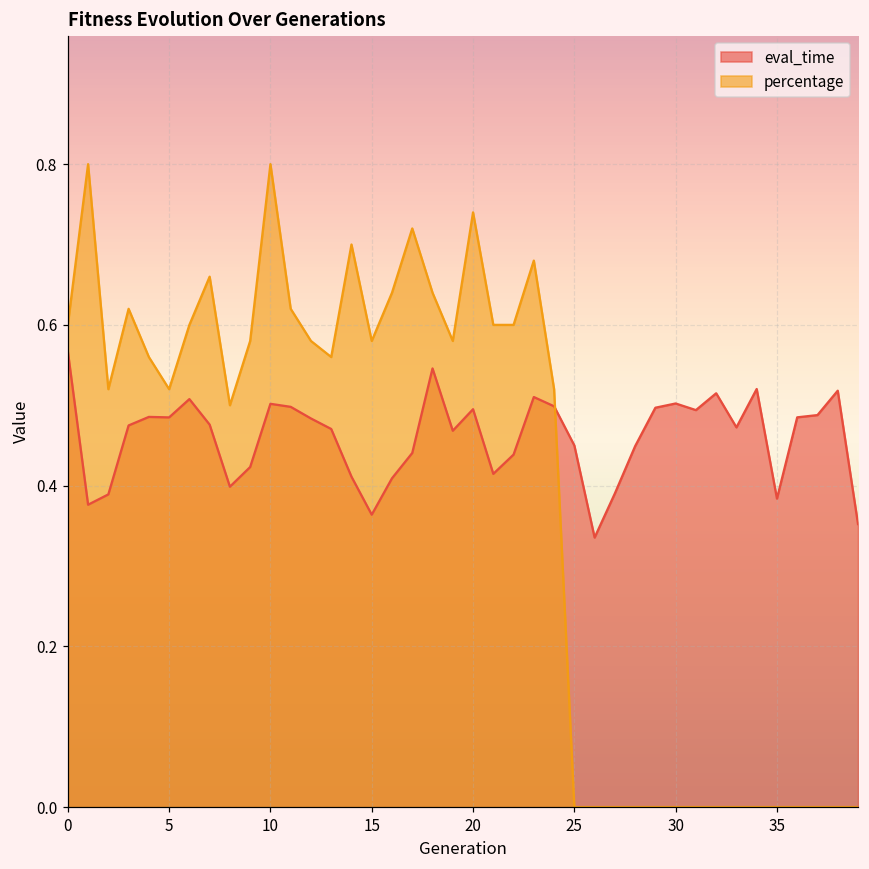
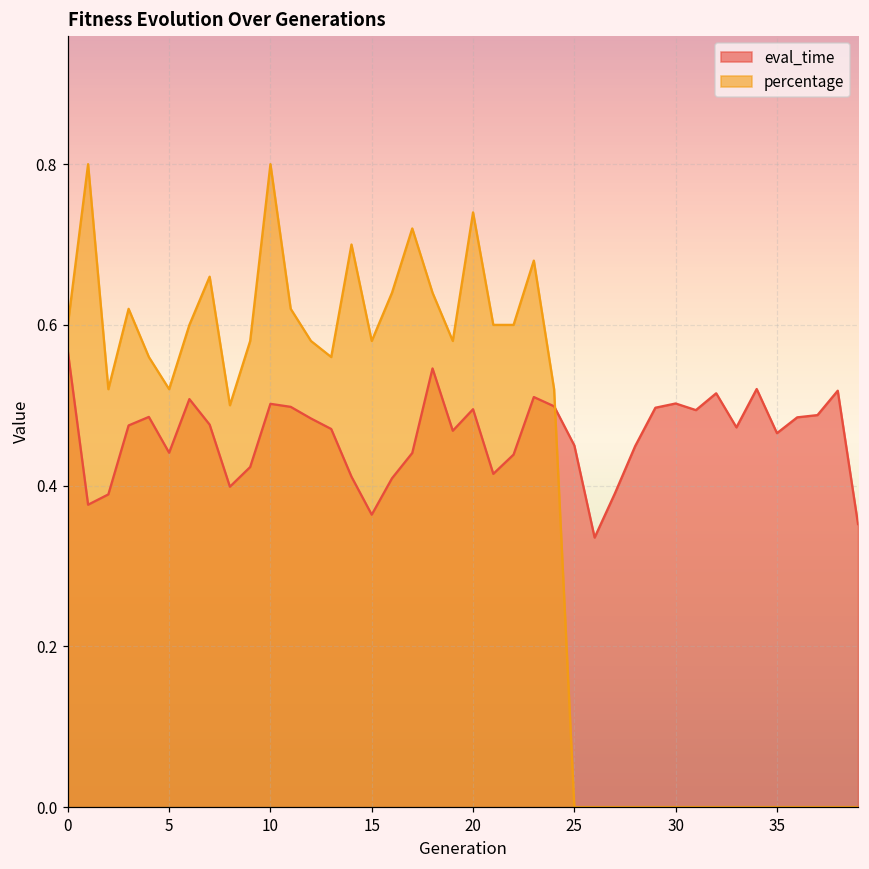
eval_time, 5: 0.48 -> 0.44
eval_time, 35: 0.38 -> 0.47
